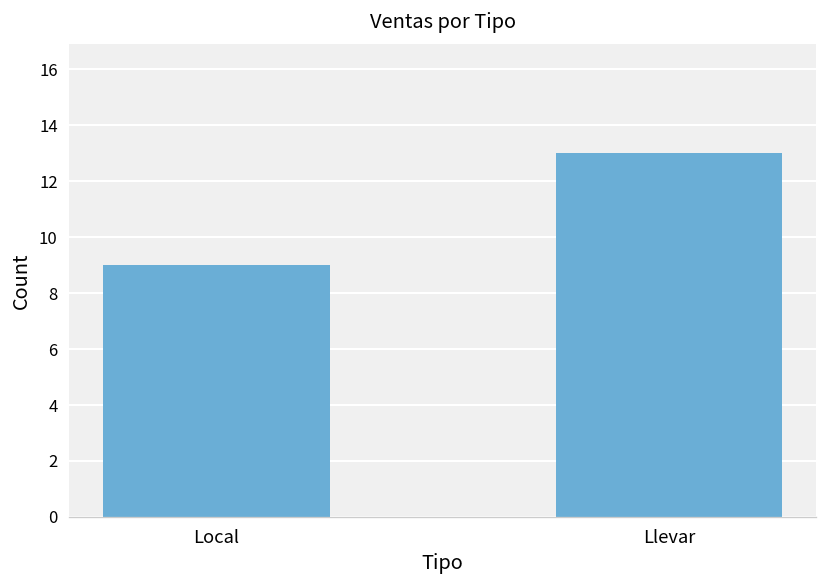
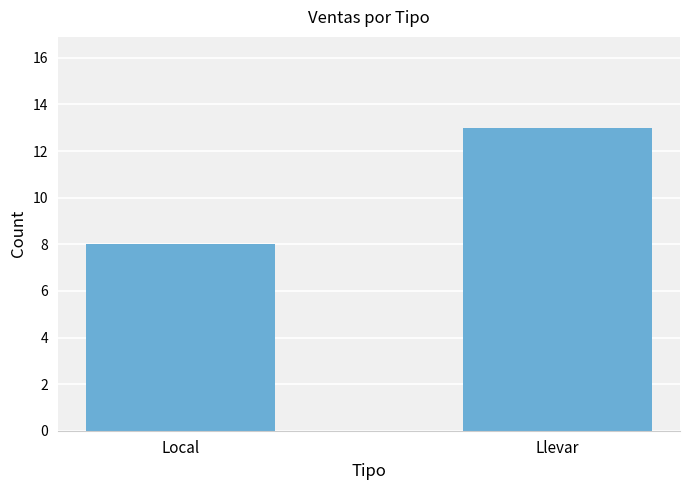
Local: 9 -> 8
